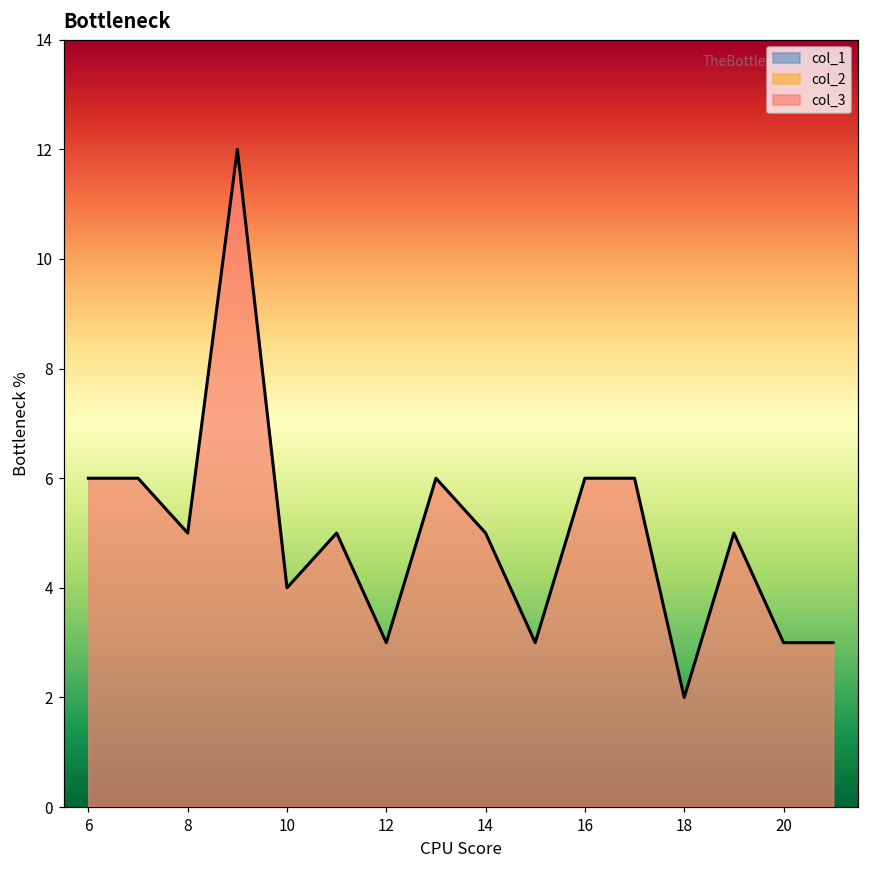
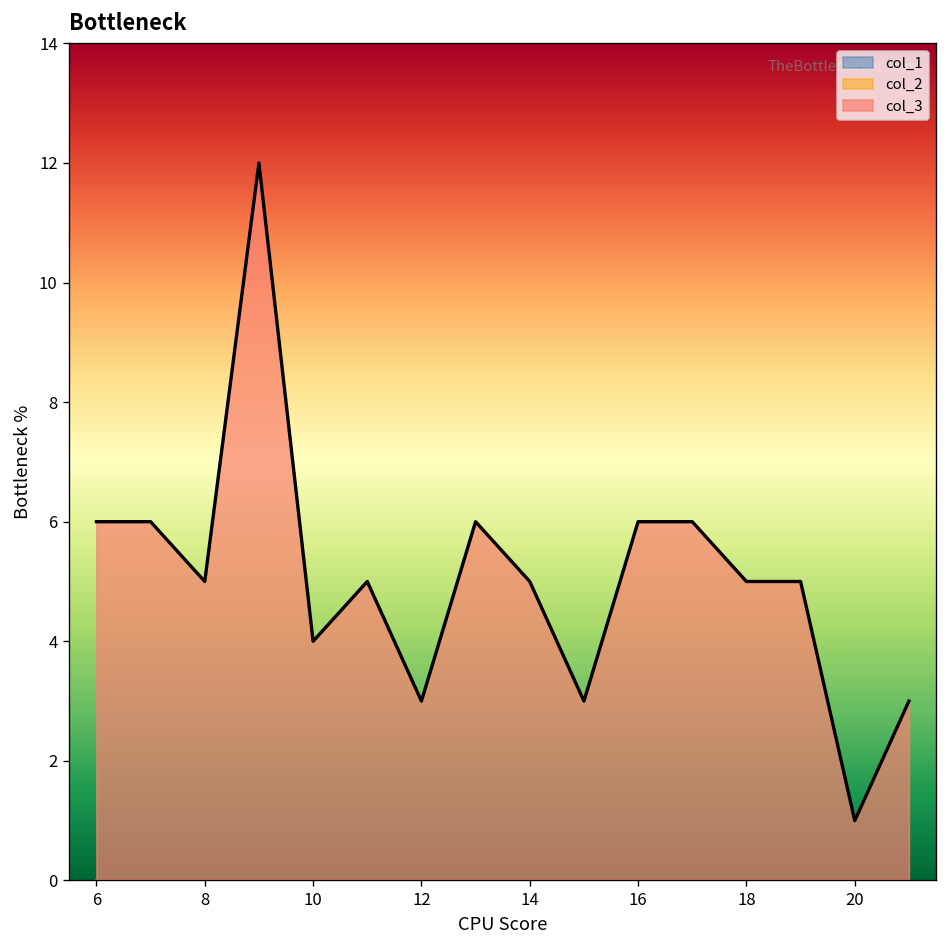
col_3, 18: 2 -> 5
col_3, 20: 3 -> 1
